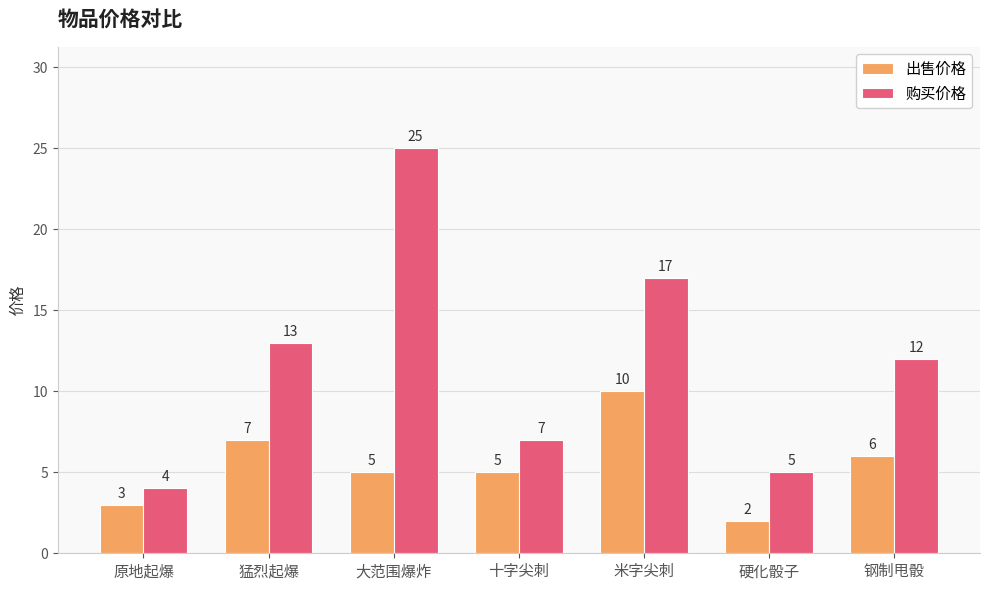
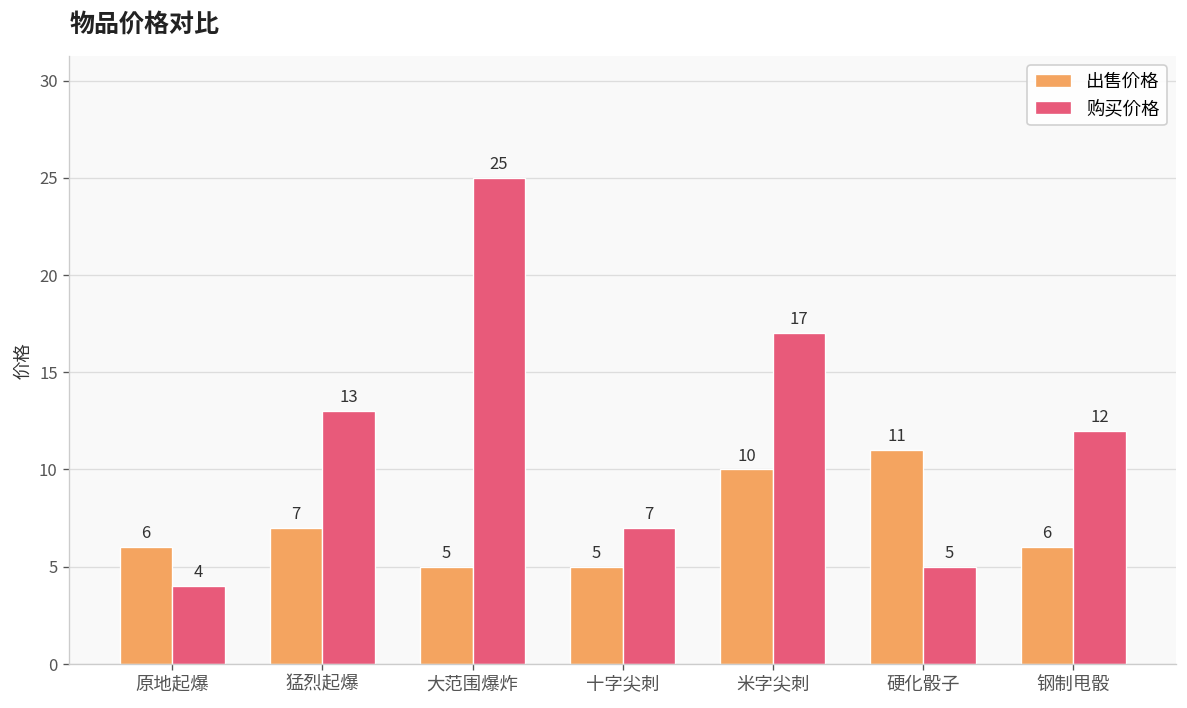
出售价格, 原地起爆: 3 -> 6
出售价格, 硬化骰子: 2 -> 11
